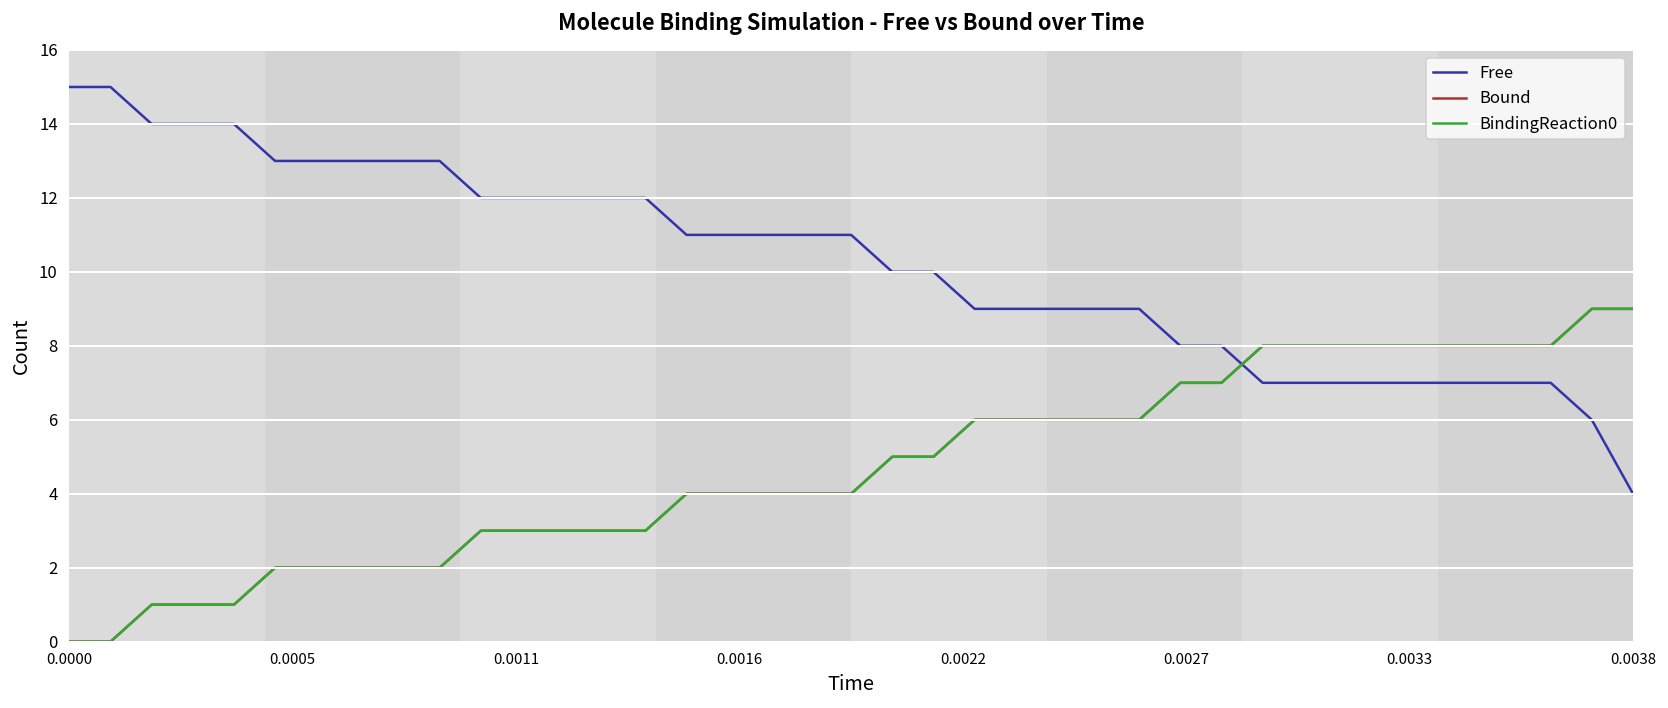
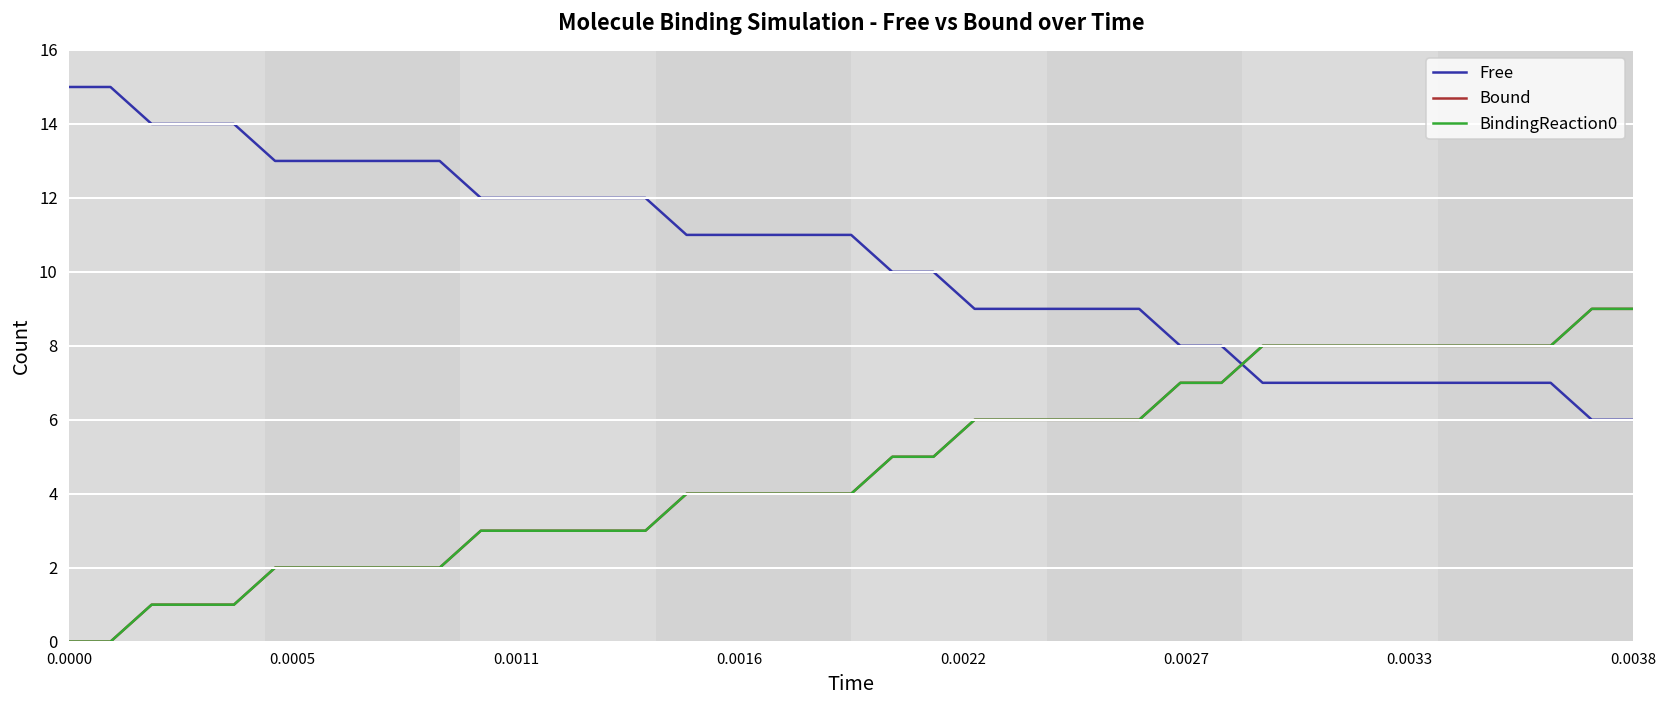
Free, 0.0038: 4 -> 6
